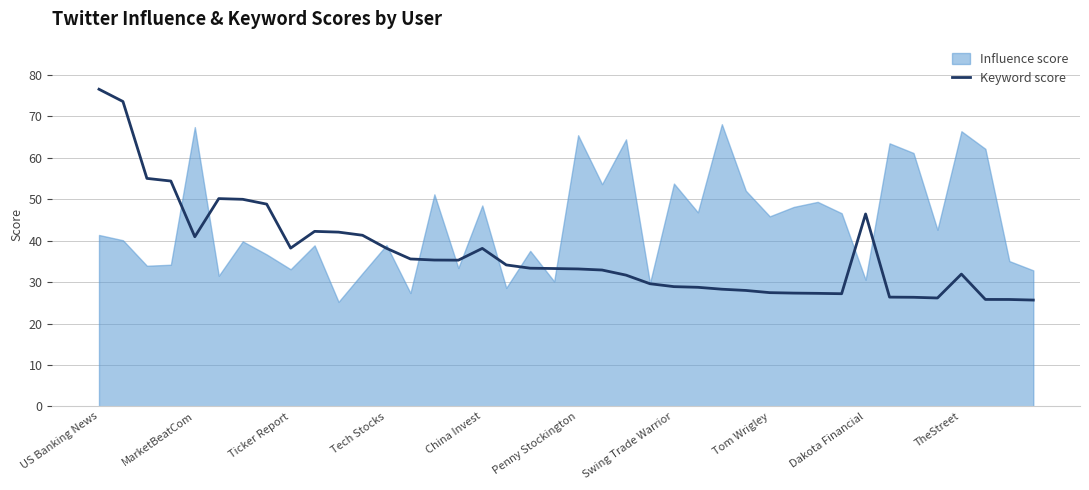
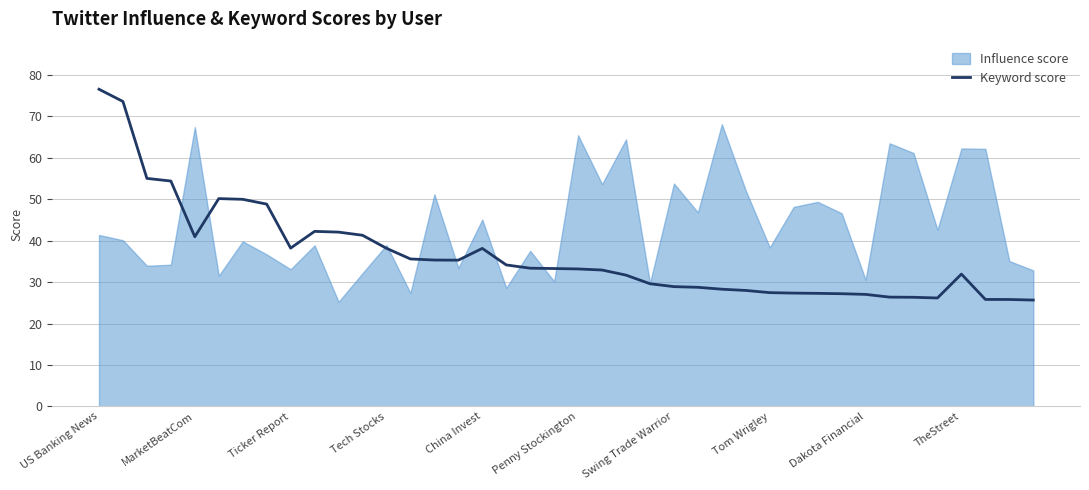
Influence score, China Invest: 48 -> 45
Influence score, Tom Wrigley: 46 -> 38
Keyword score, Dakota Financial: 46 -> 27
Influence score, TheStreet: 66 -> 62
